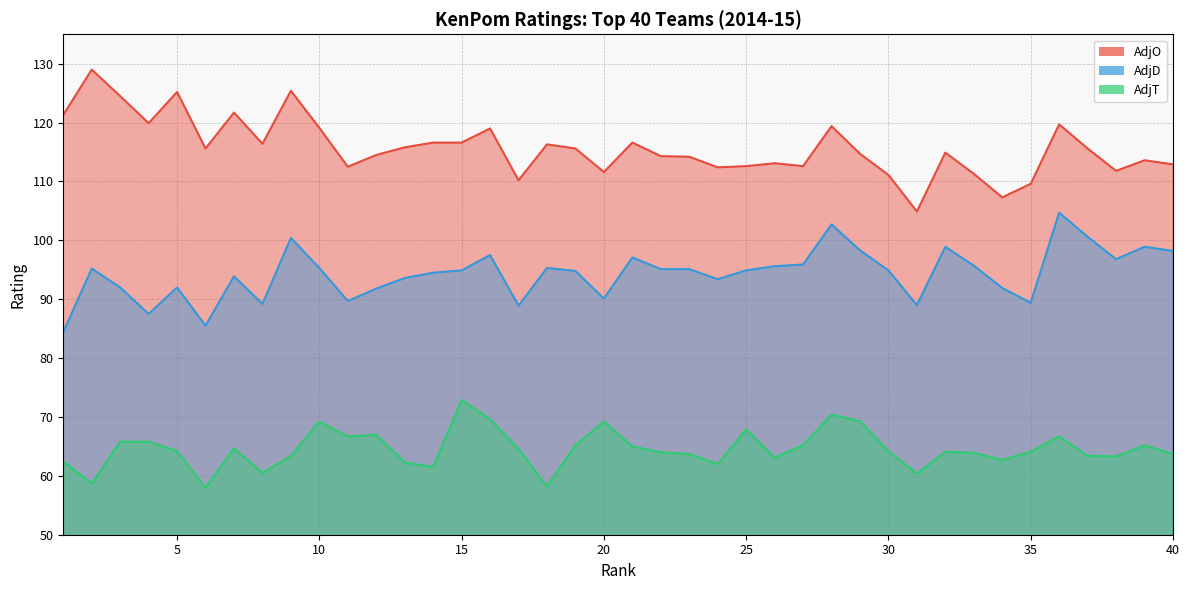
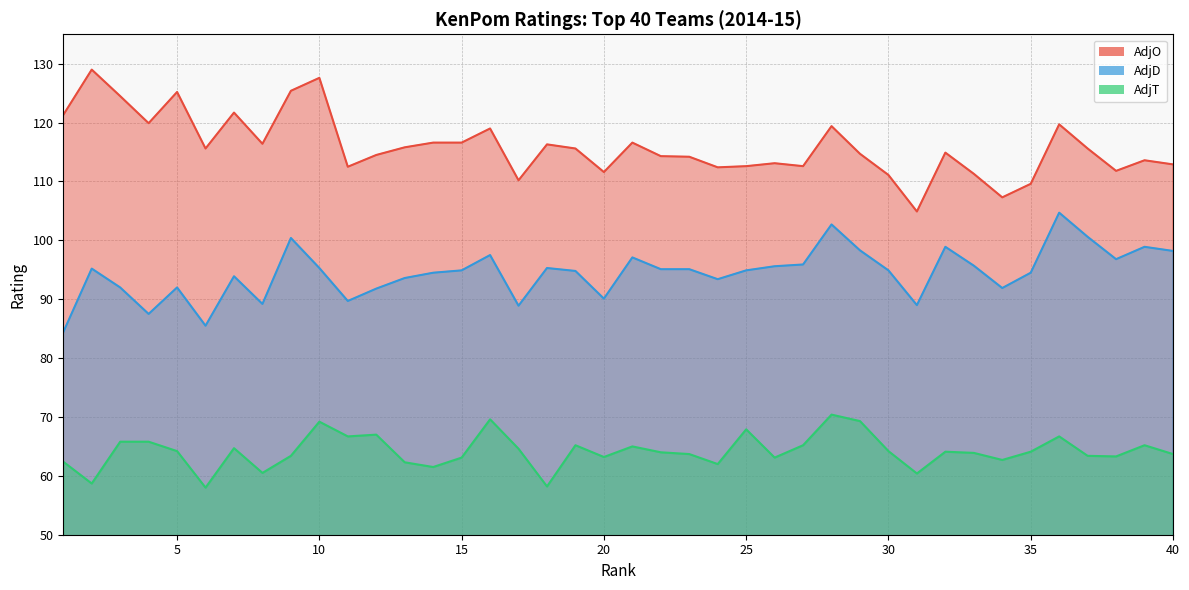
AdjO, 10: 119 -> 128
AdjT, 15: 73 -> 63
AdjT, 20: 69 -> 63
AdjD, 35: 89 -> 95
